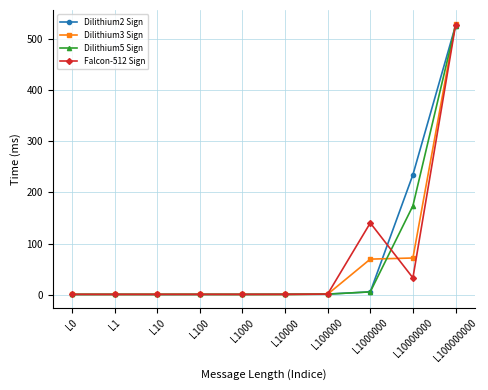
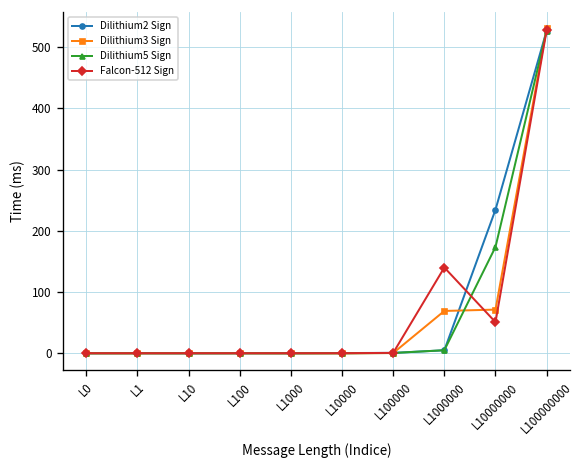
Falcon-512 Sign, L10000000: 30 -> 50
